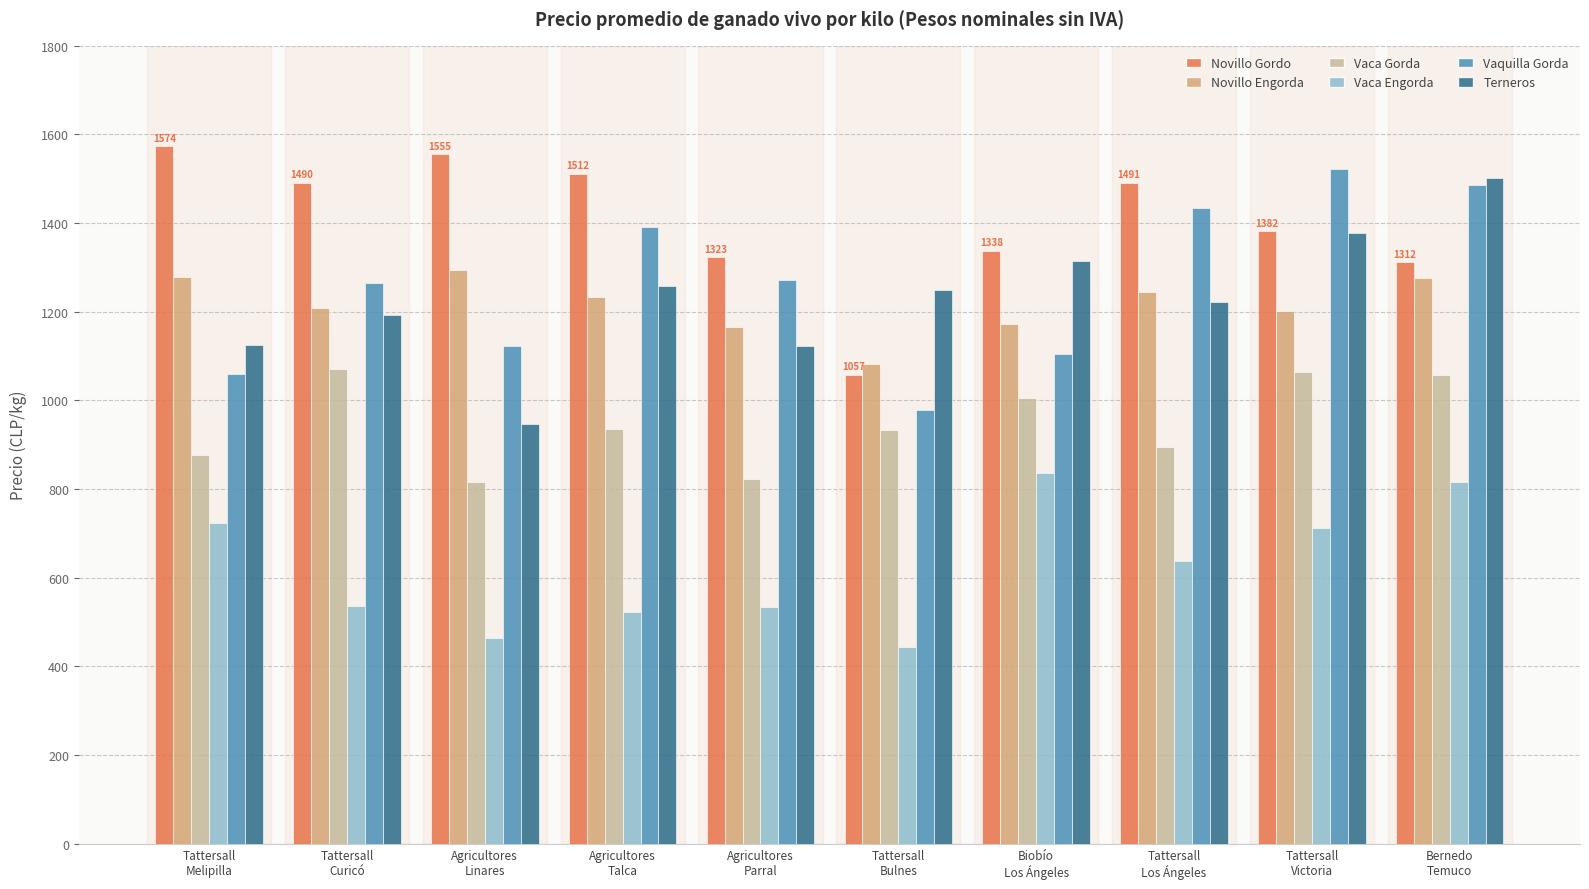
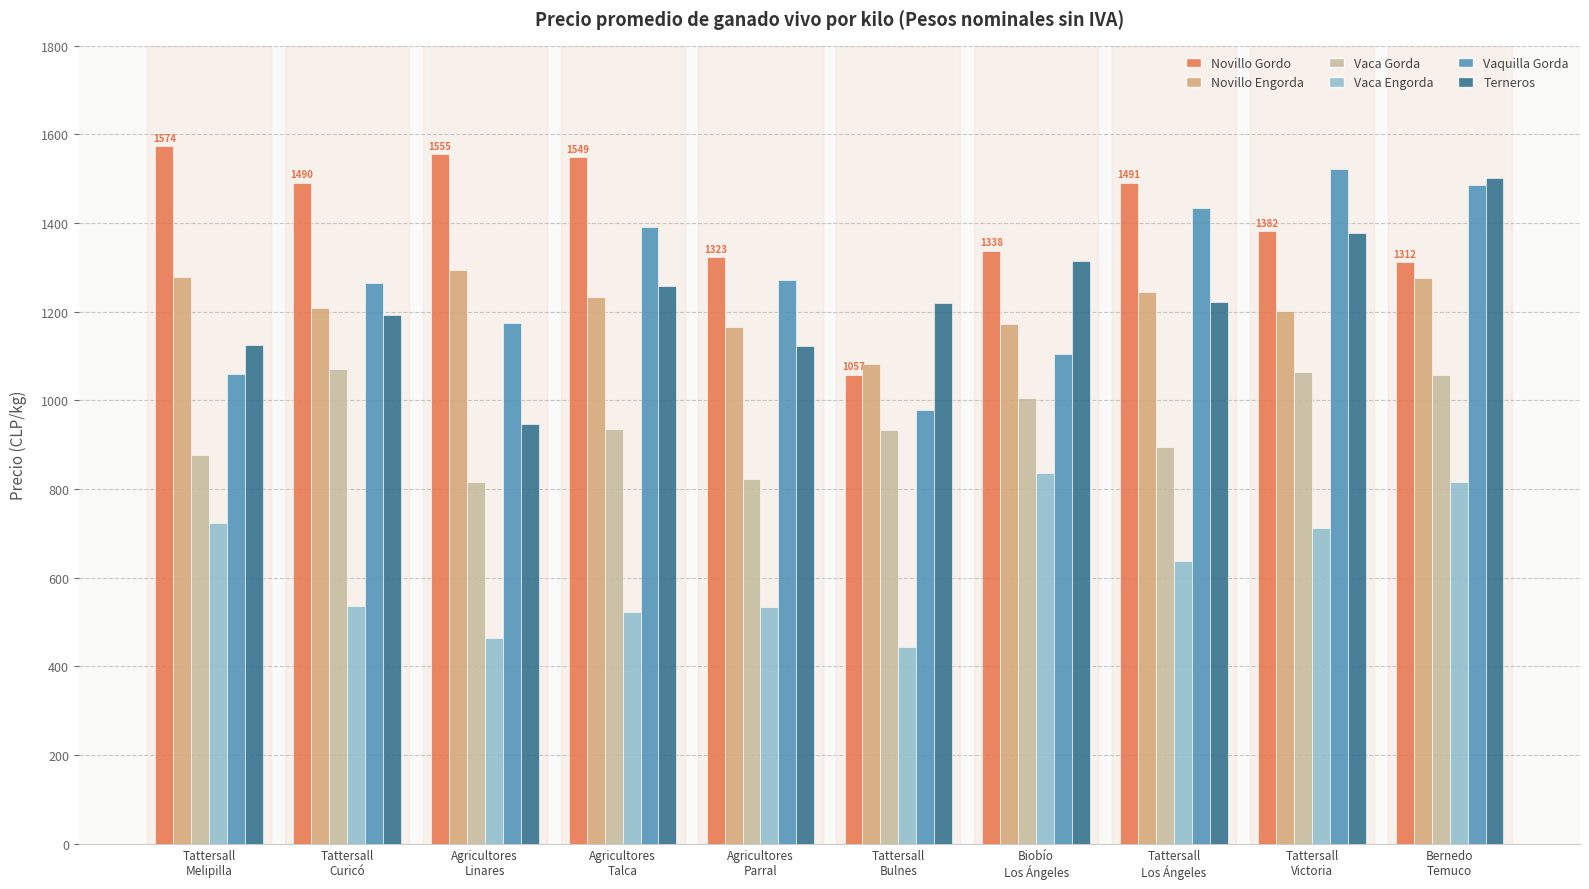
Vaquilla Gorda, Agricultores Linares: 1120 -> 1170
Novillo Gordo, Agricultores Talca: 1512 -> 1549
Terneros, Tattersall Bulnes: 1250 -> 1220
